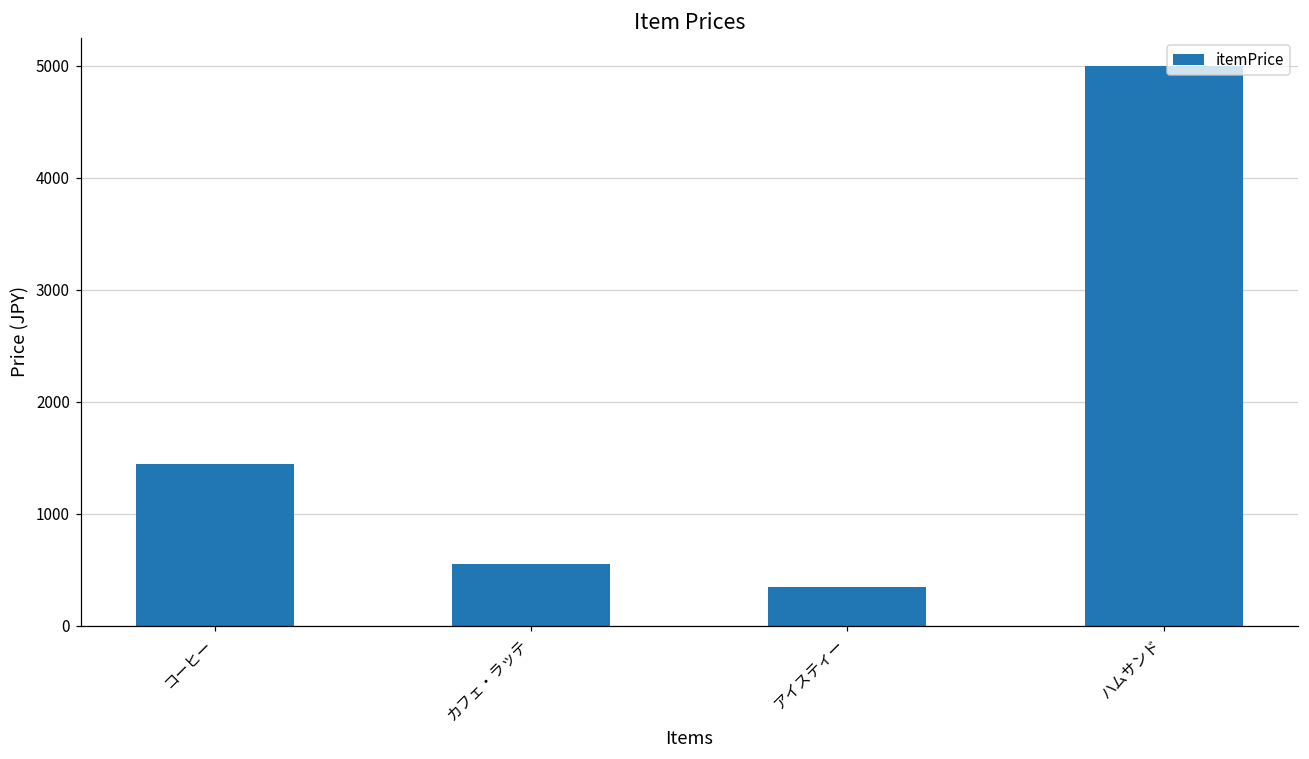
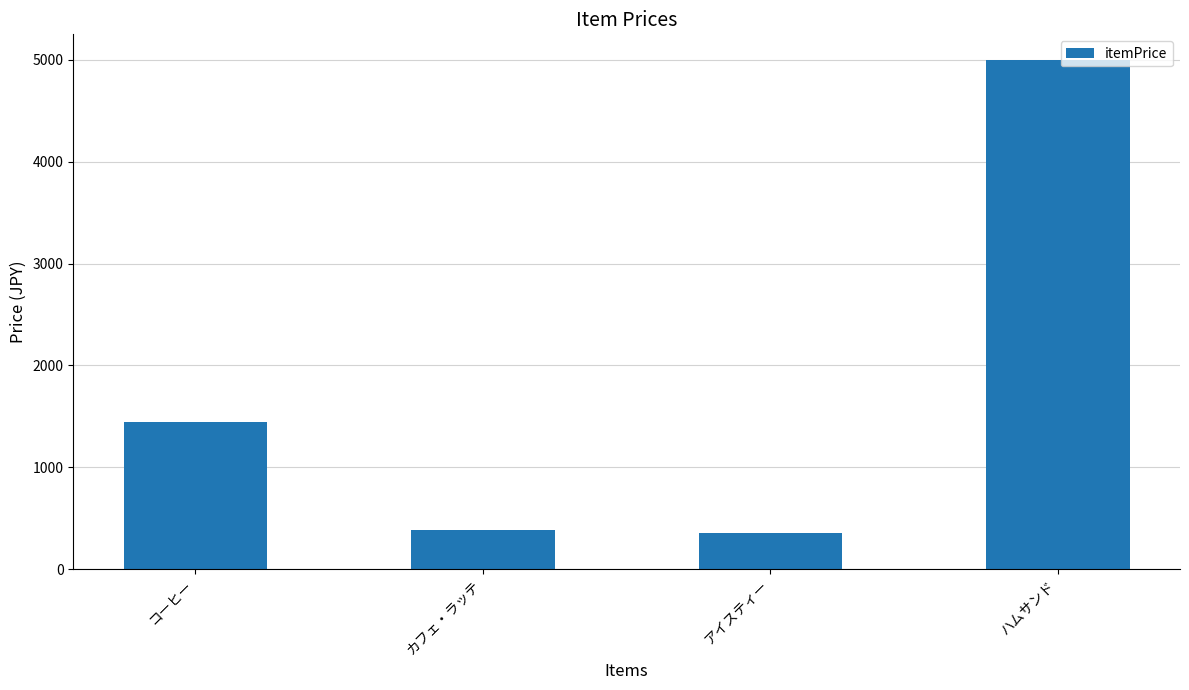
カフェ・ラッテ: 550 -> 380
